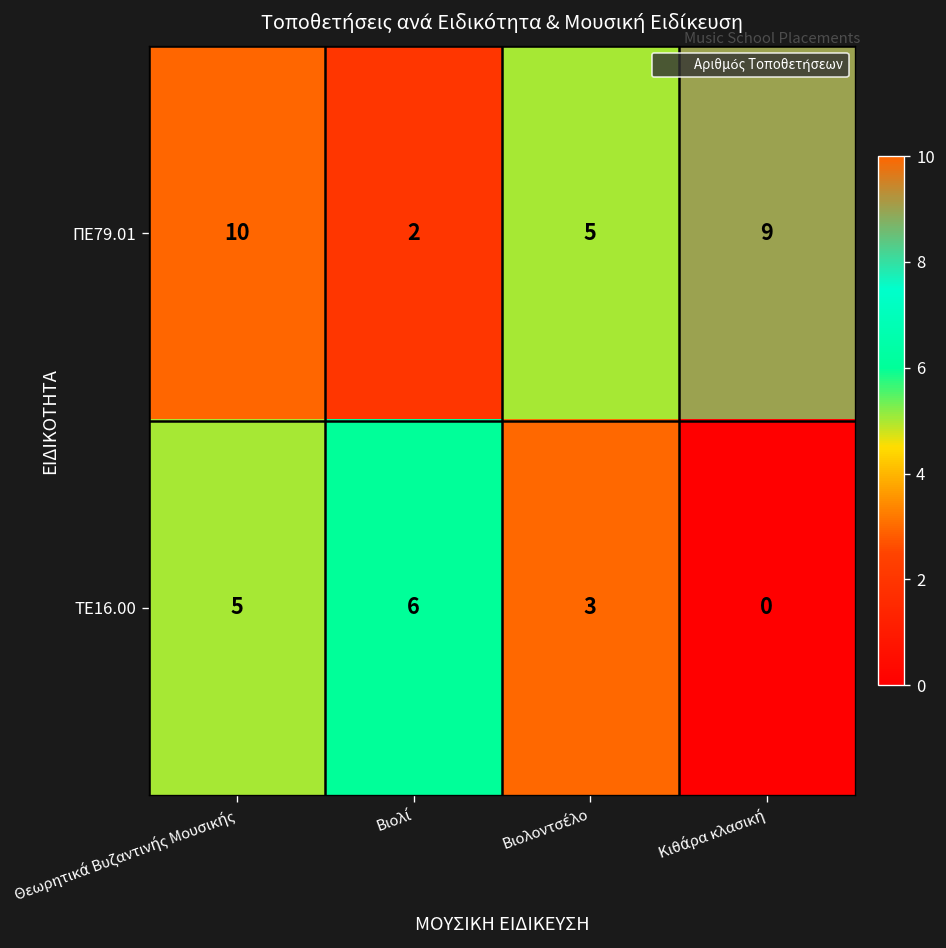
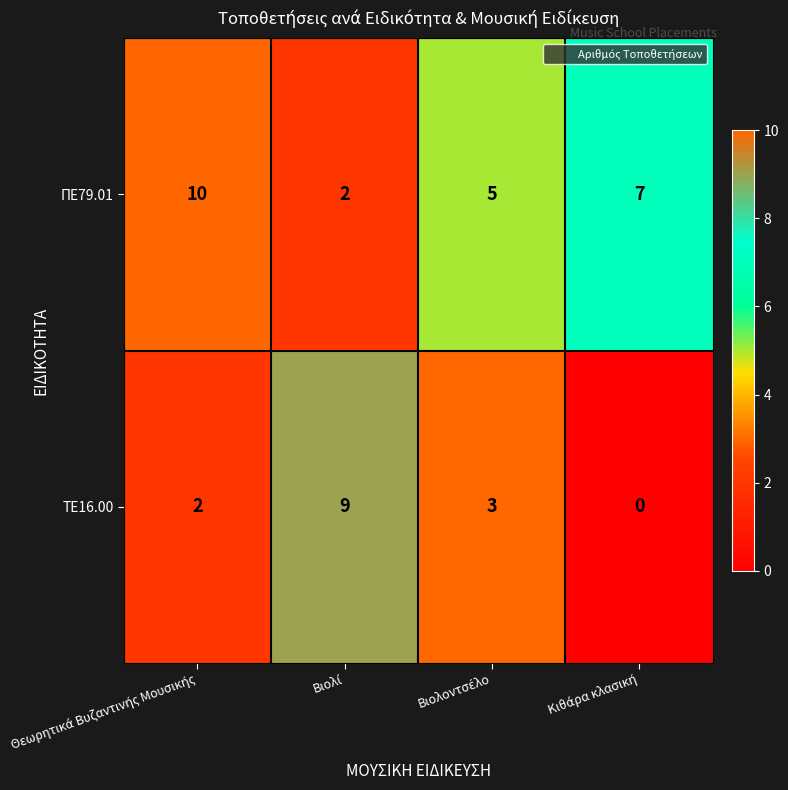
ΠΕ79.01, Κιθάρα κλασική: 9 -> 7
ΤΕ16.00, Θεωρητικά Βυζαντινής Μουσικής: 5 -> 2
ΤΕ16.00, Βιολί: 6 -> 9
